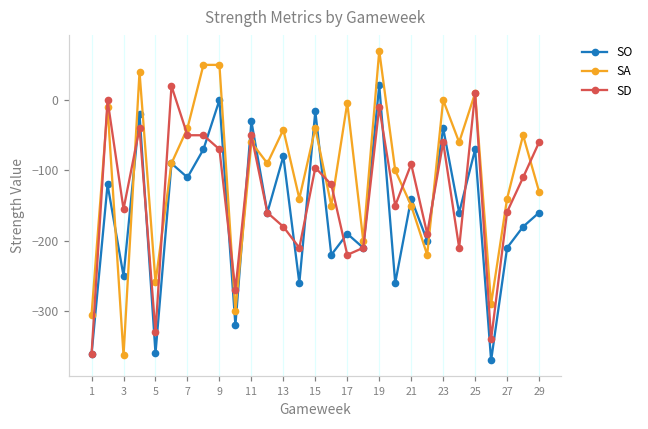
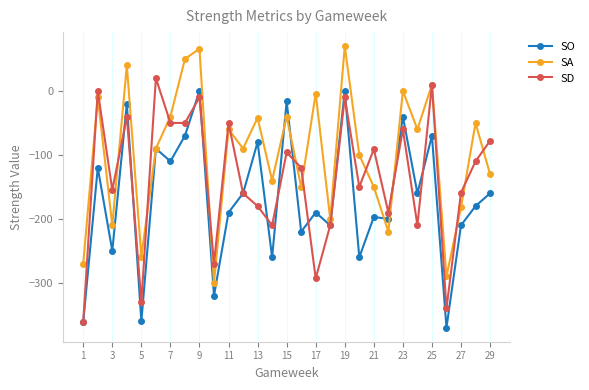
SA, 1: -310 -> -270
SA, 3: -360 -> -210
SA, 9: 50 -> 70
SD, 9: -70 -> -10
SO, 11: -30 -> -190
SD, 17: -220 -> -290
SO, 19: 20 -> 0
SO, 21: -140 -> -200
SA, 27: -140 -> -180
SD, 29: -60 -> -80
